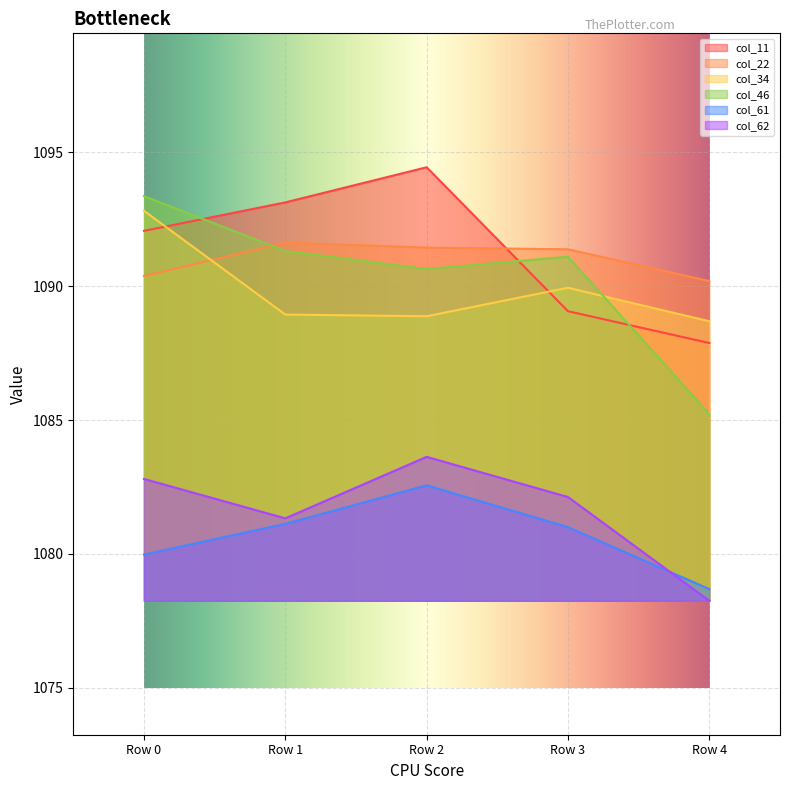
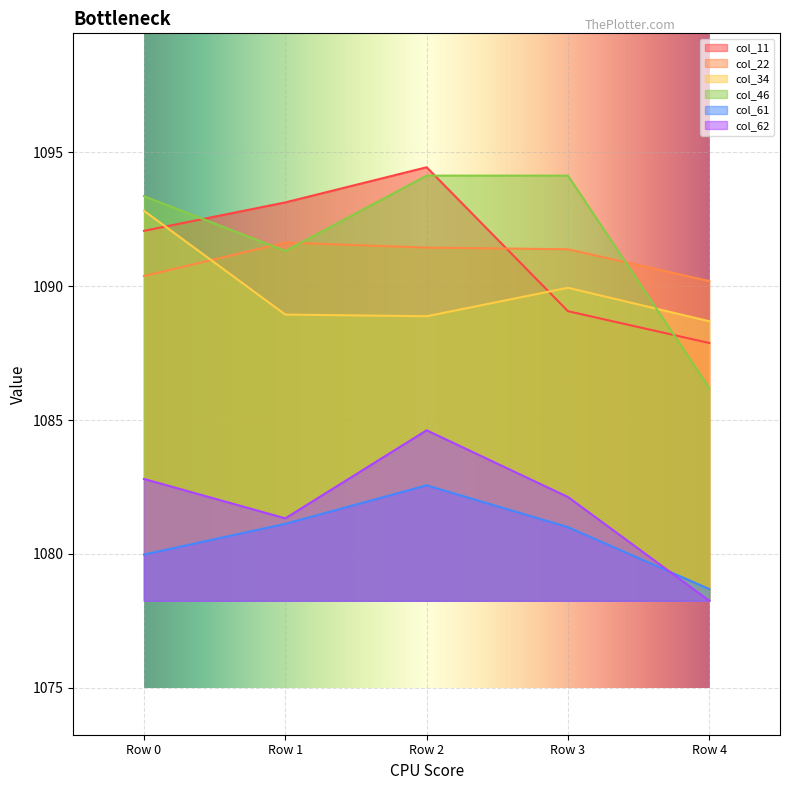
col_46, Row 2: 1090.6 -> 1094.1
col_62, Row 2: 1083.6 -> 1084.6
col_46, Row 3: 1091.1 -> 1094.1
col_46, Row 4: 1085.2 -> 1086.2
